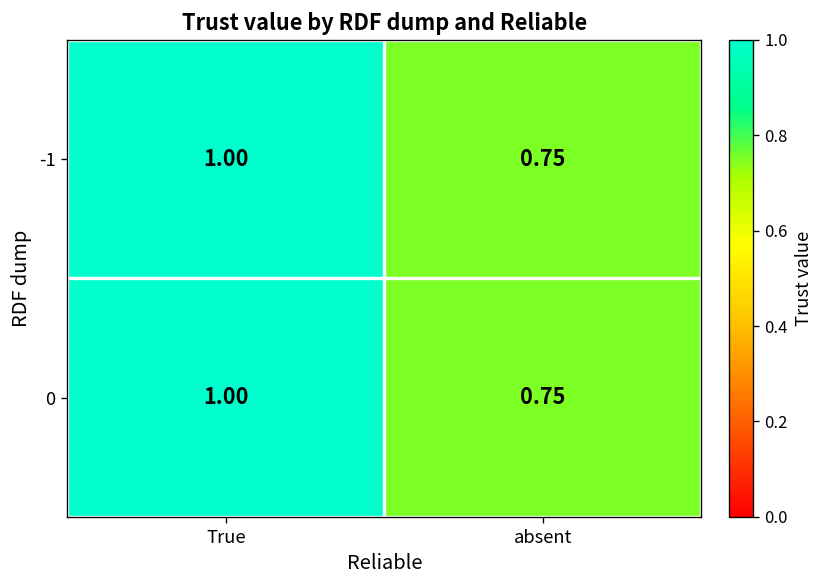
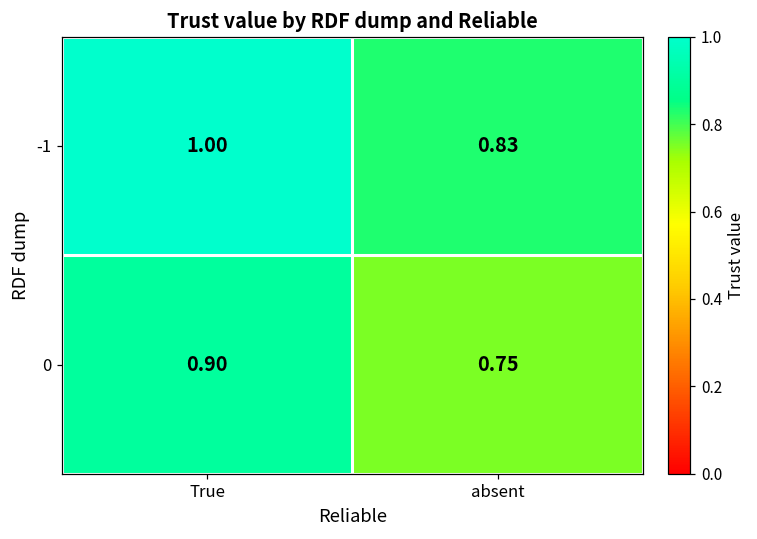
-1, absent: 0.75 -> 0.83
0, True: 1.00 -> 0.90
